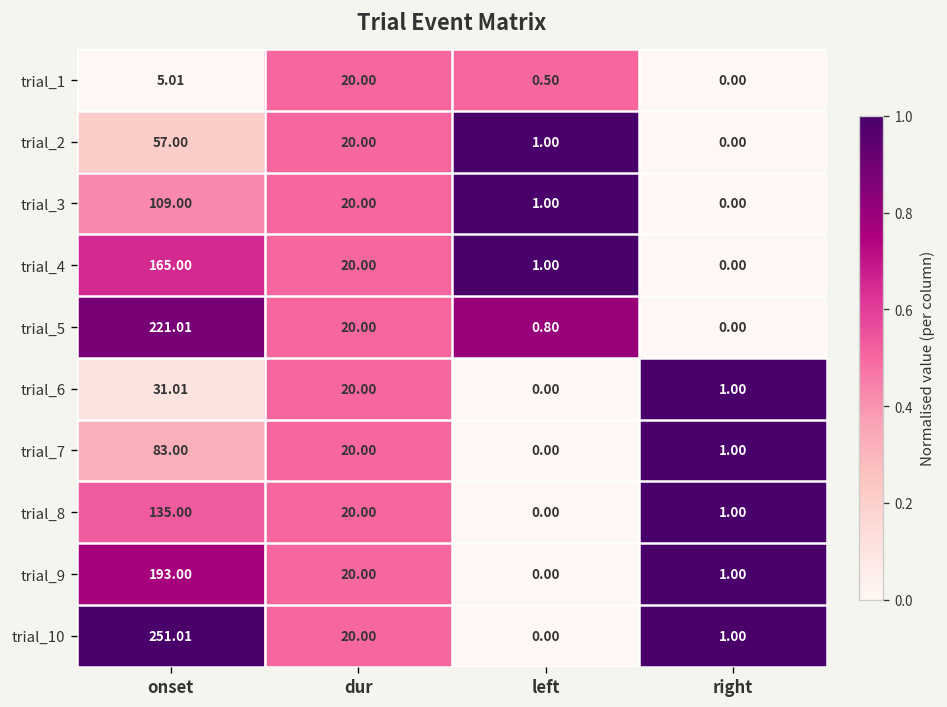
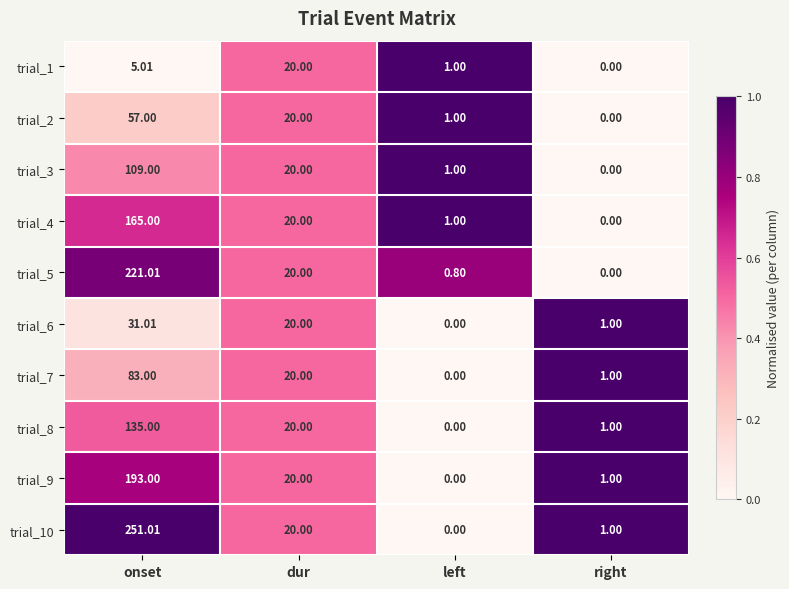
trial_1, left: 0.50 -> 1.00
